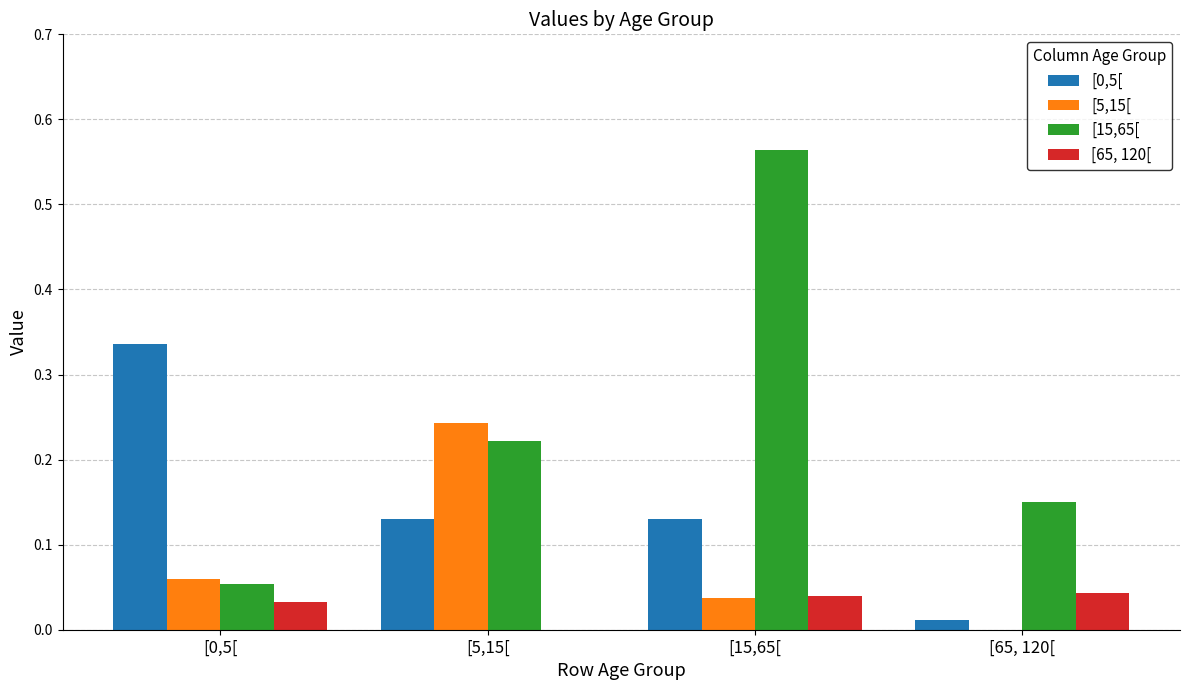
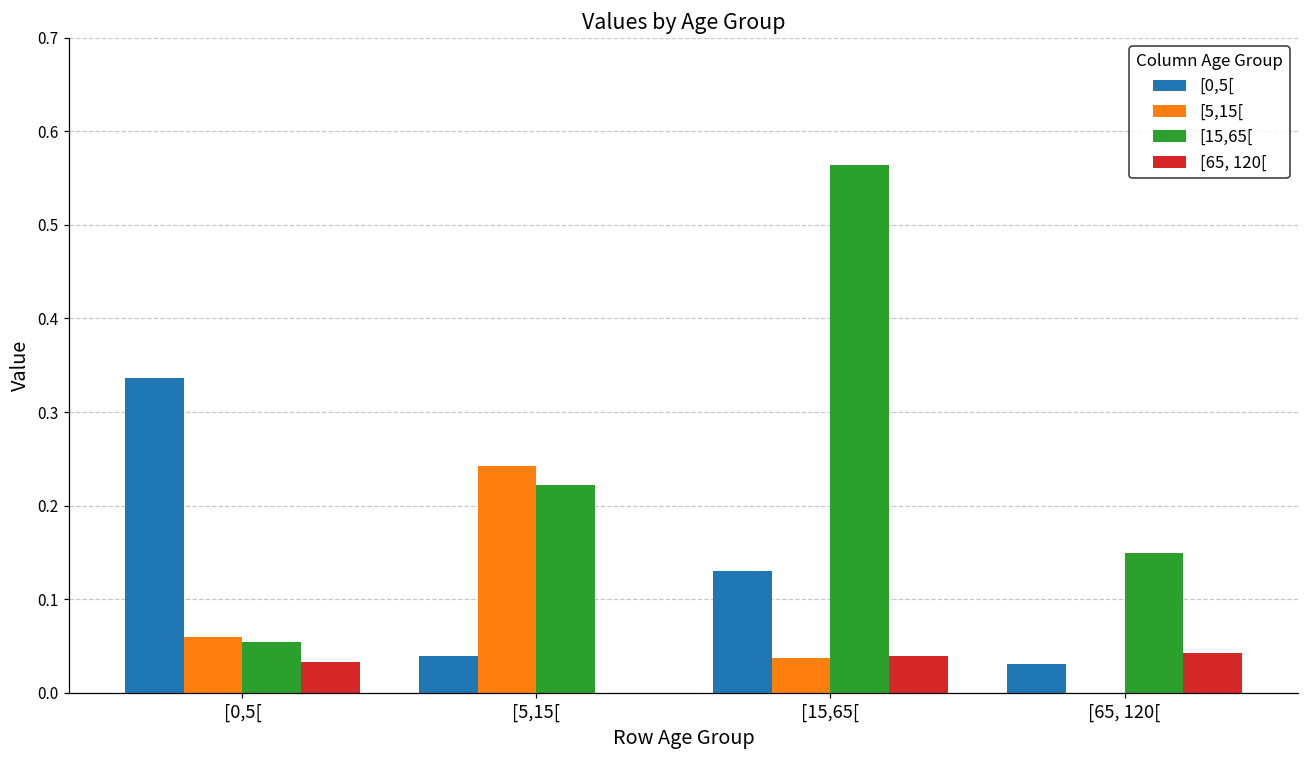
[0,5[, [5,15[: 0.13 -> 0.04
[0,5[, [65, 120[: 0.01 -> 0.03
